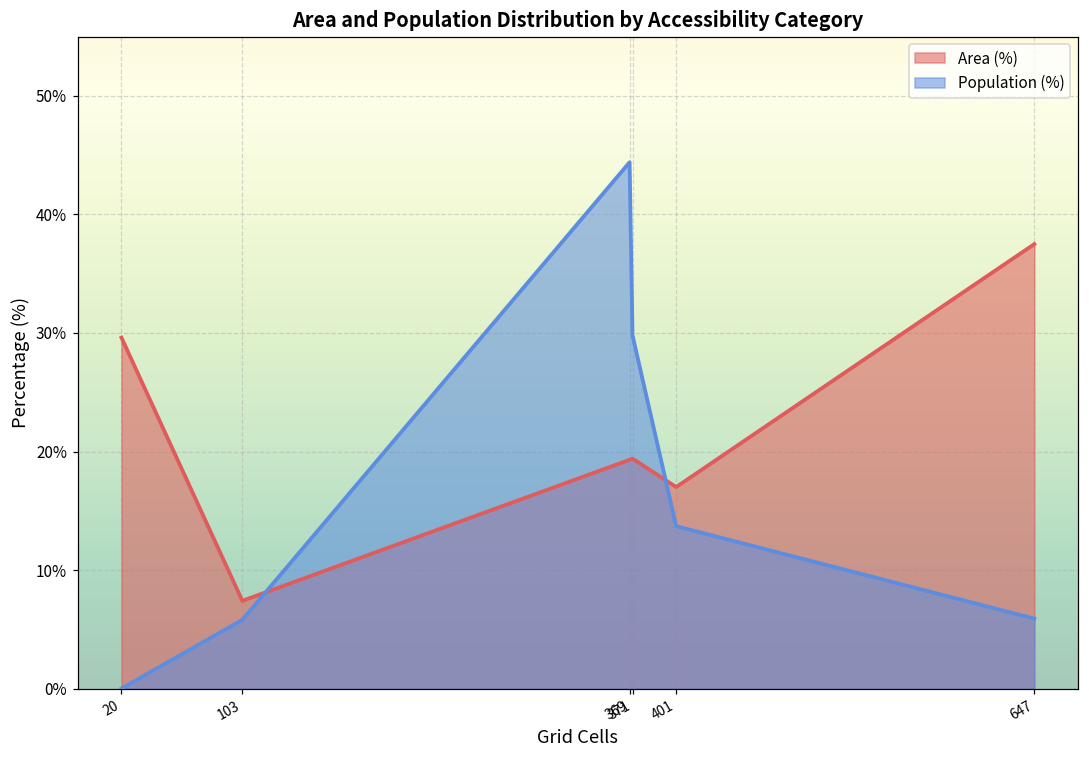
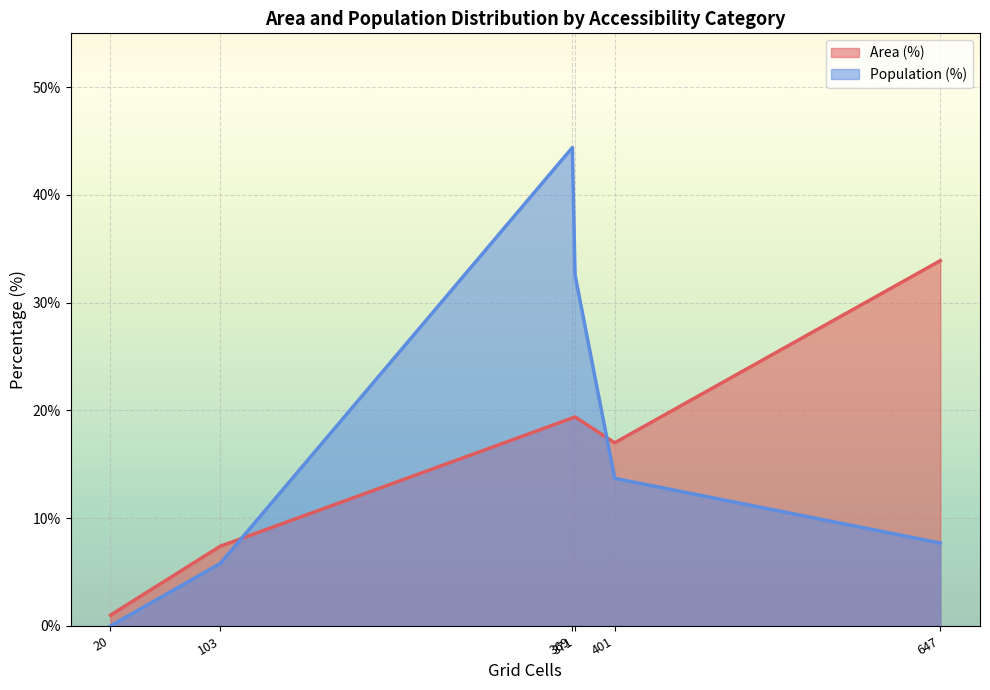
Area (%), 20: 29.6% -> 1.0%
Population (%), 371: 29.8% -> 32.6%
Area (%), 647: 37.5% -> 33.9%
Population (%), 647: 5.9% -> 7.7%
